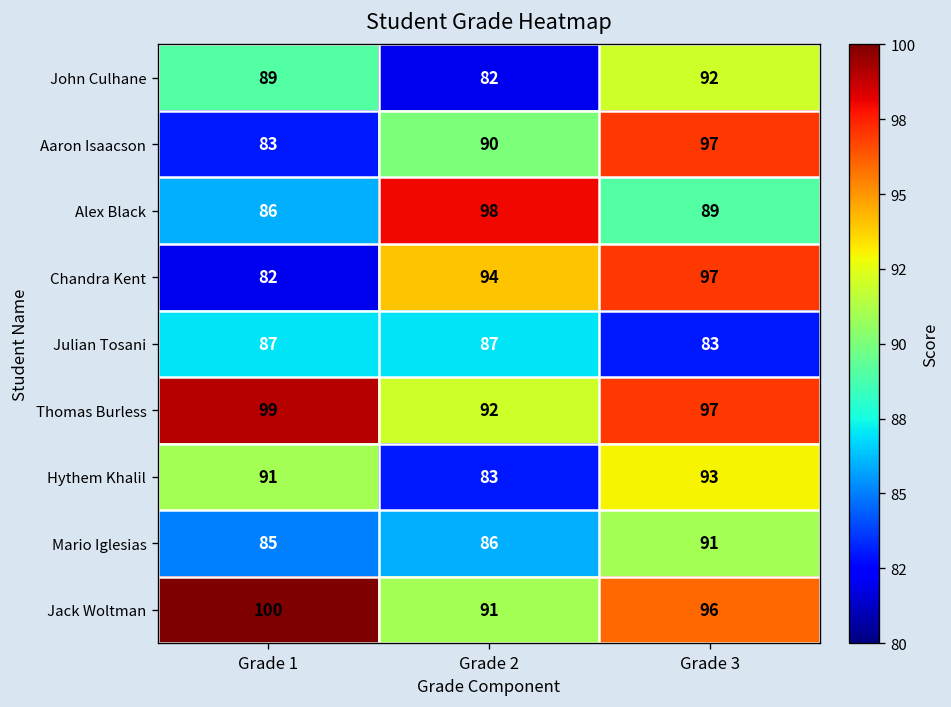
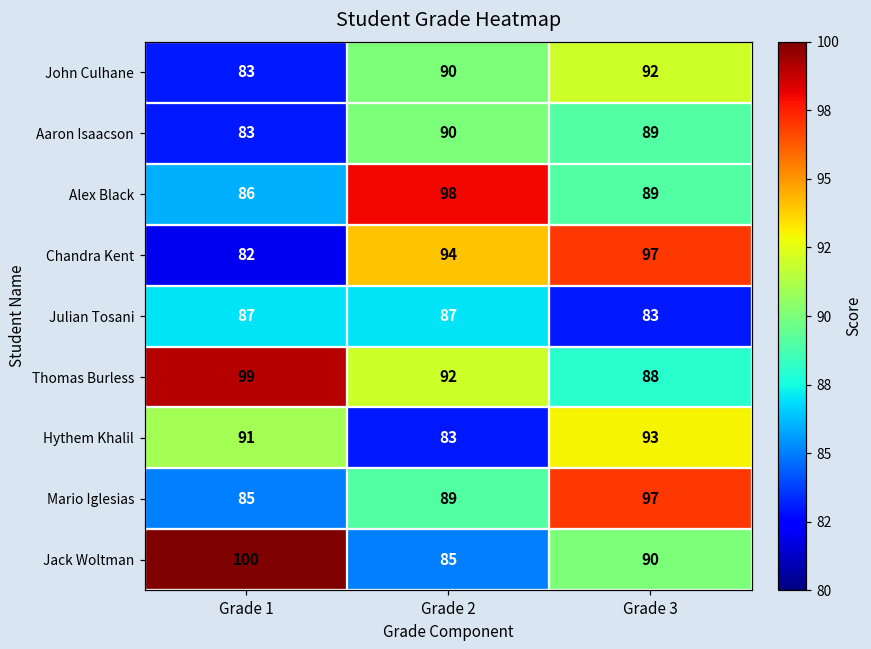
John Culhane, Grade 1: 89 -> 83
John Culhane, Grade 2: 82 -> 90
Aaron Isaacson, Grade 3: 97 -> 89
Thomas Burless, Grade 3: 97 -> 88
Mario Iglesias, Grade 2: 86 -> 89
Mario Iglesias, Grade 3: 91 -> 97
Jack Woltman, Grade 2: 91 -> 85
Jack Woltman, Grade 3: 96 -> 90
